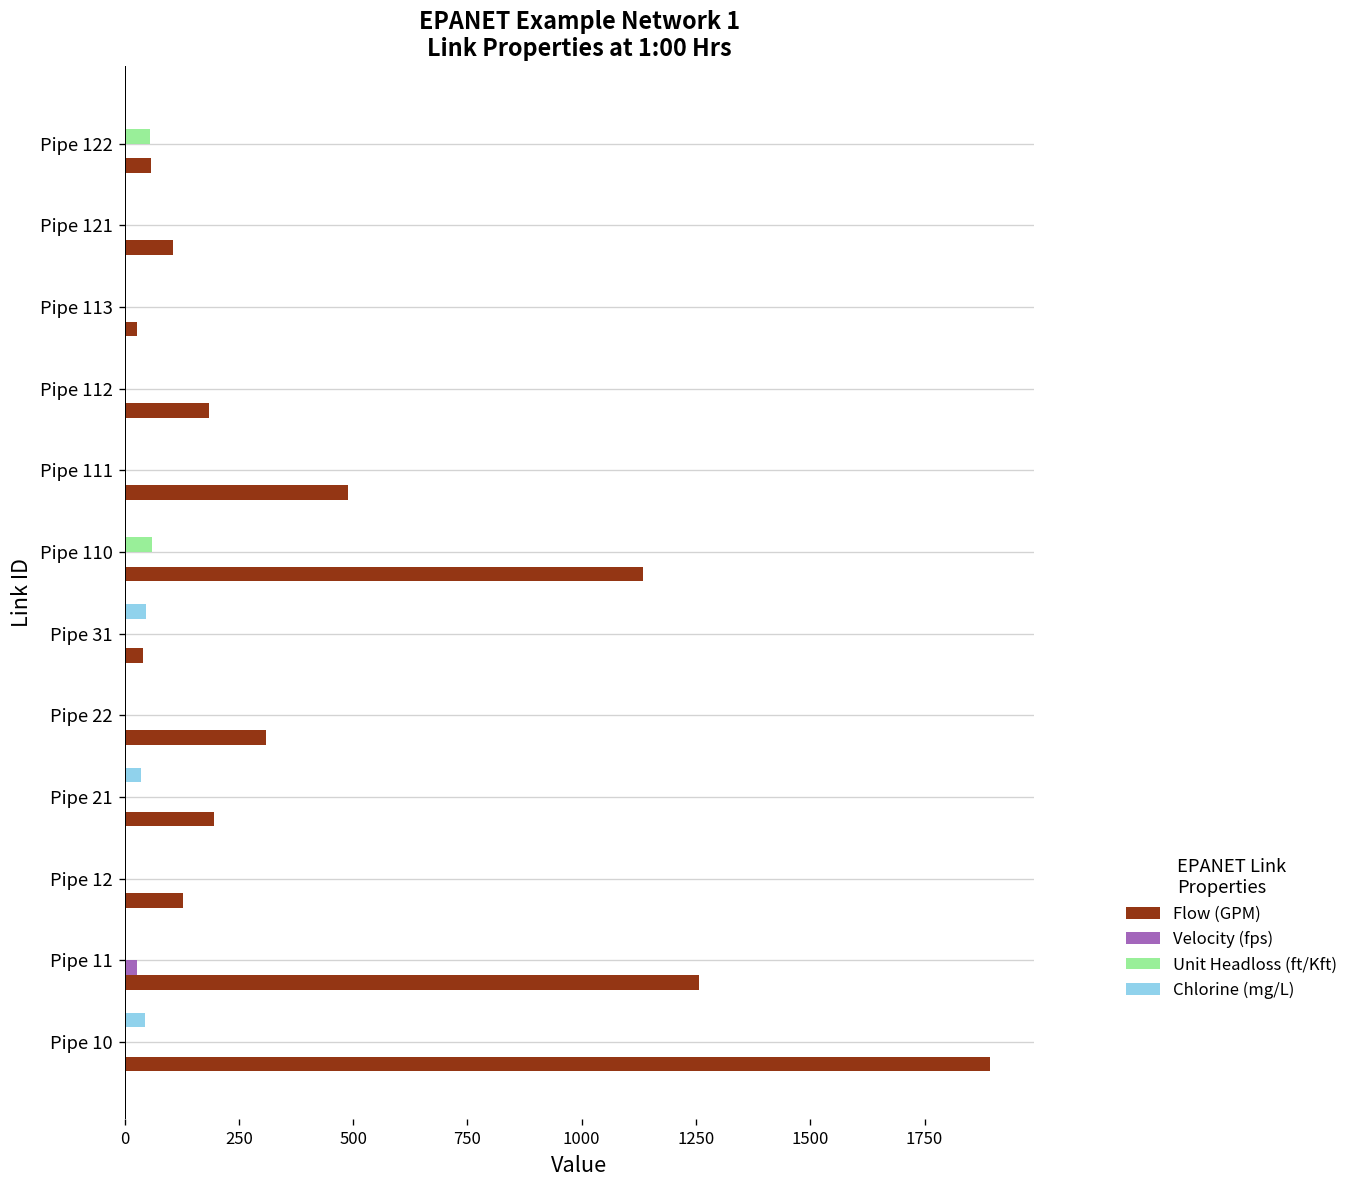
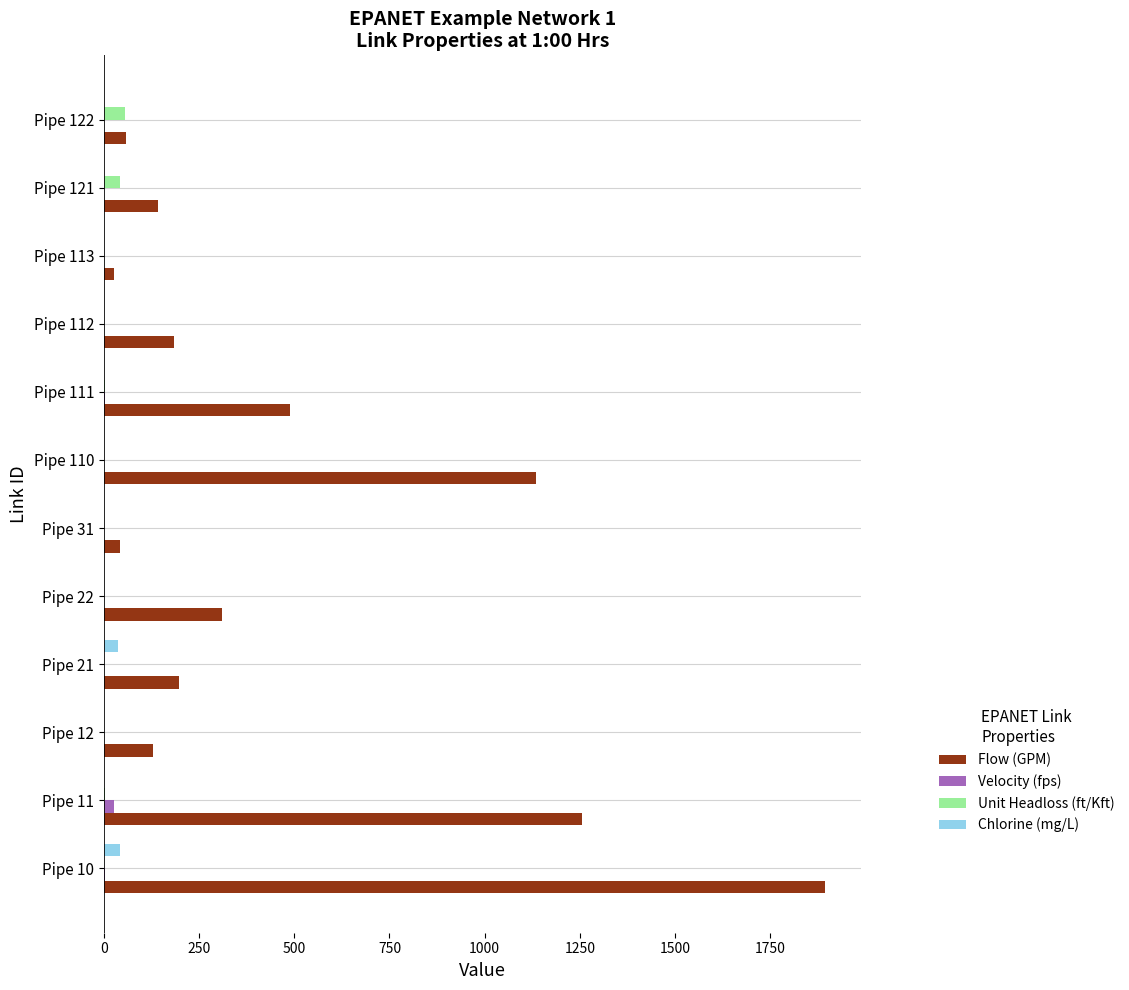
Unit Headloss (ft/Kft), Pipe 121: 0 -> 40
Flow (GPM), Pipe 121: 110 -> 140
Unit Headloss (ft/Kft), Pipe 110: 60 -> 0
Chlorine (mg/L), Pipe 31: 50 -> 0
